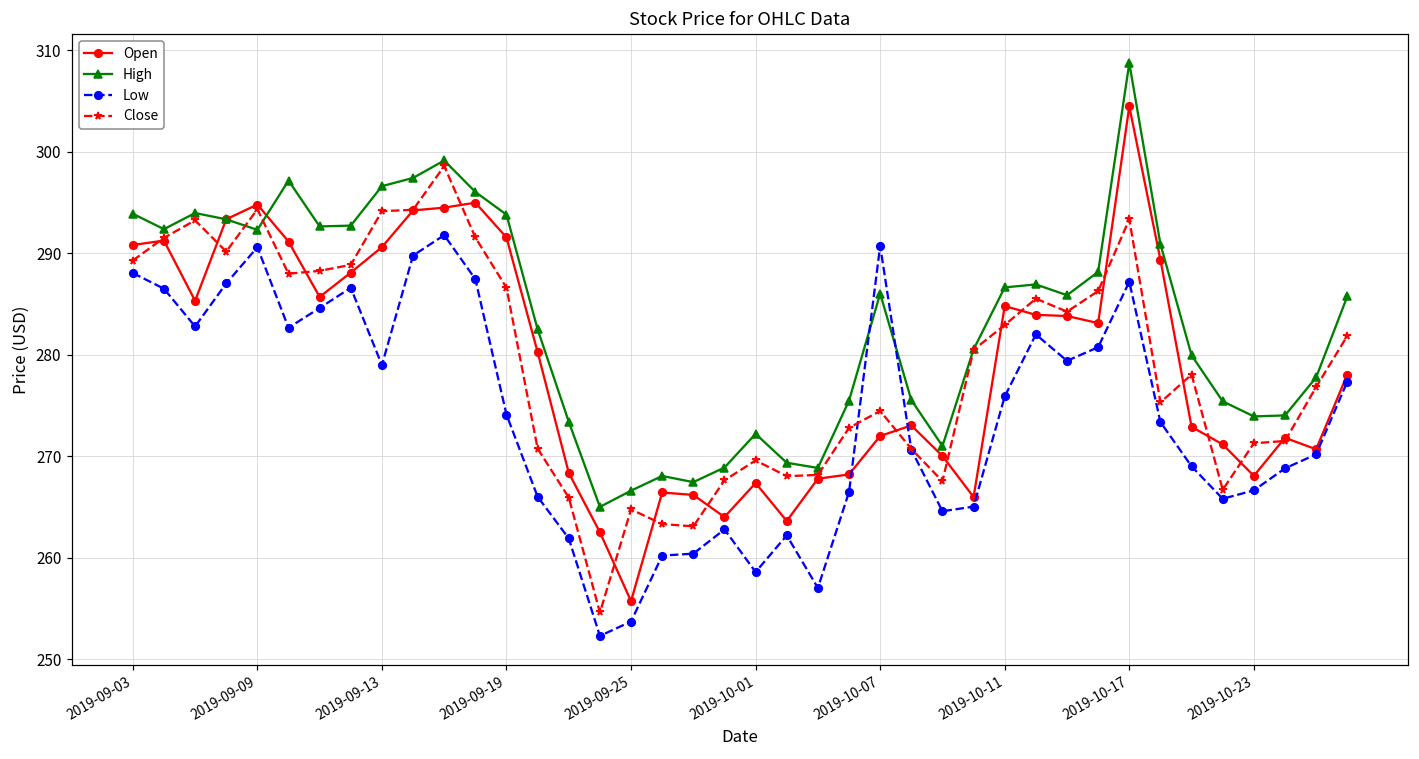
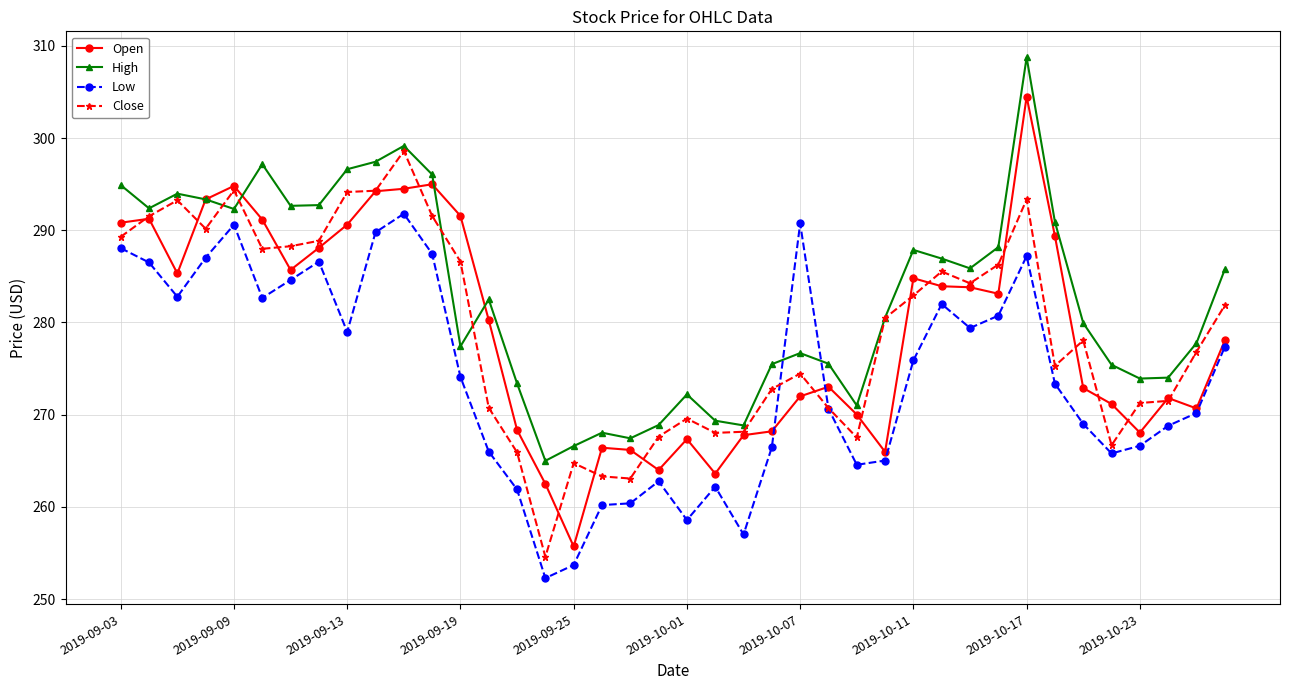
High, 2019-09-03: 294 -> 295
High, 2019-09-19: 294 -> 277
High, 2019-10-07: 286 -> 277
High, 2019-10-11: 287 -> 288
